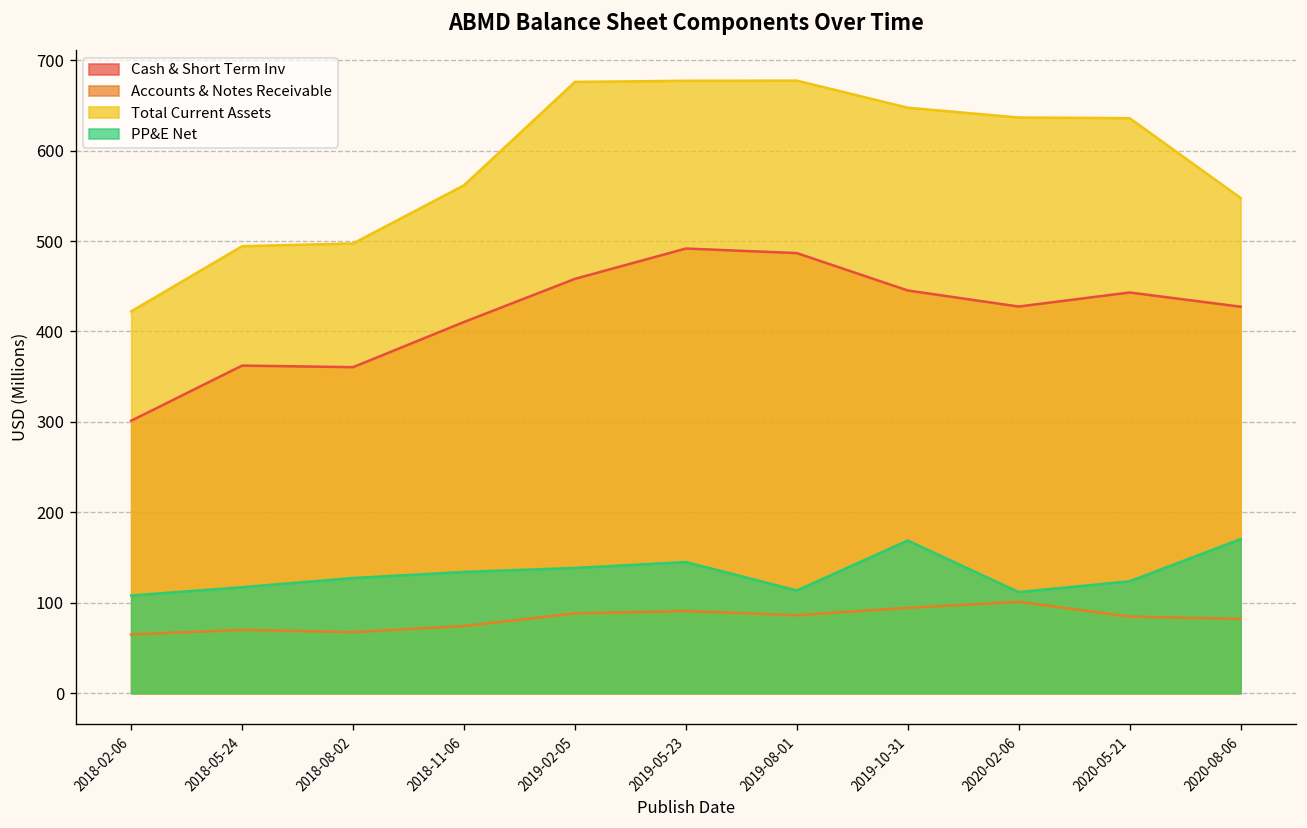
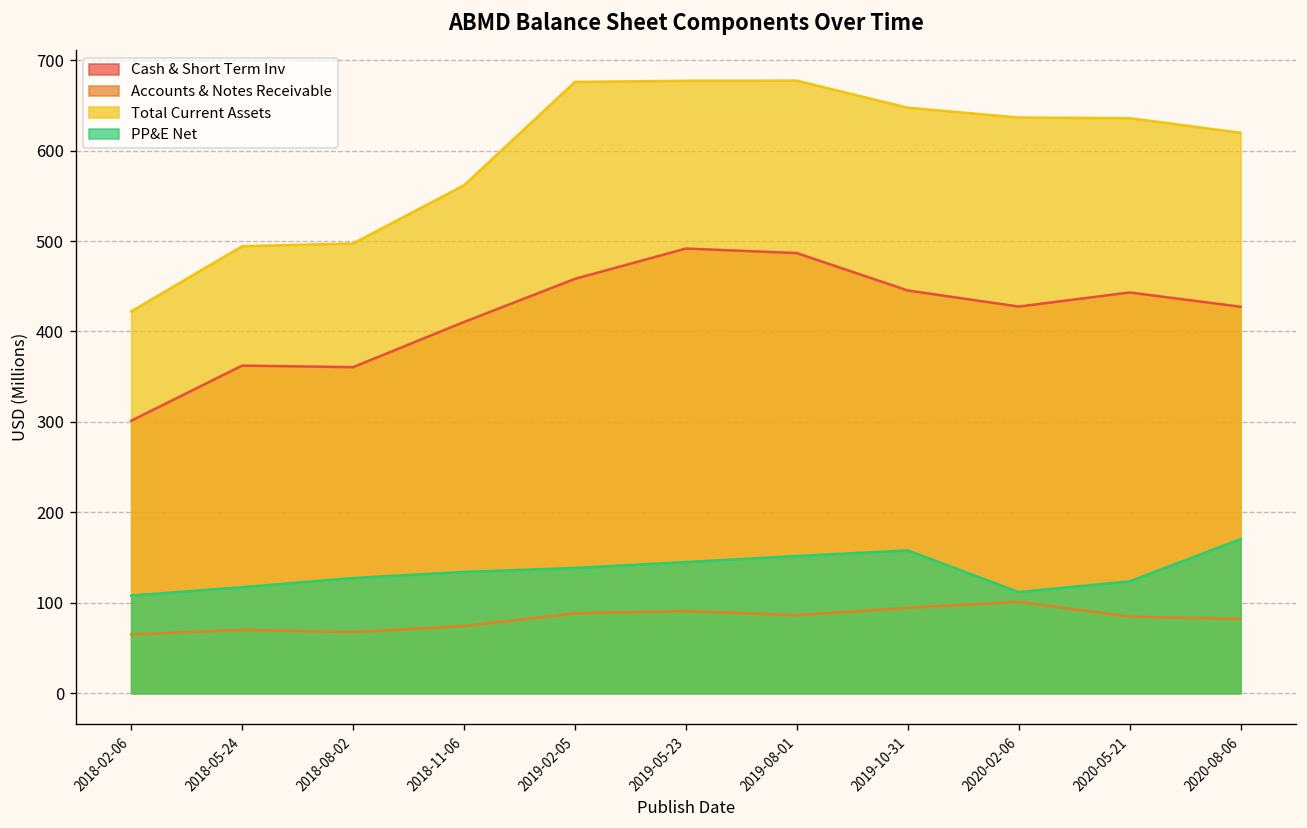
PP&E Net, 2019-08-01: 110 -> 150
PP&E Net, 2019-10-31: 170 -> 160
Total Current Assets, 2020-08-06: 550 -> 620
